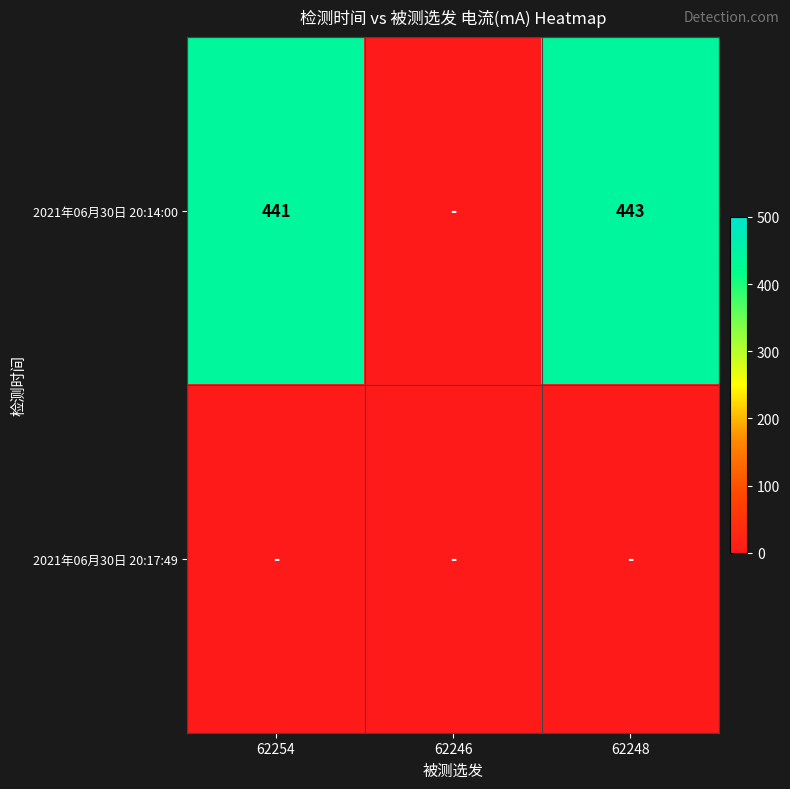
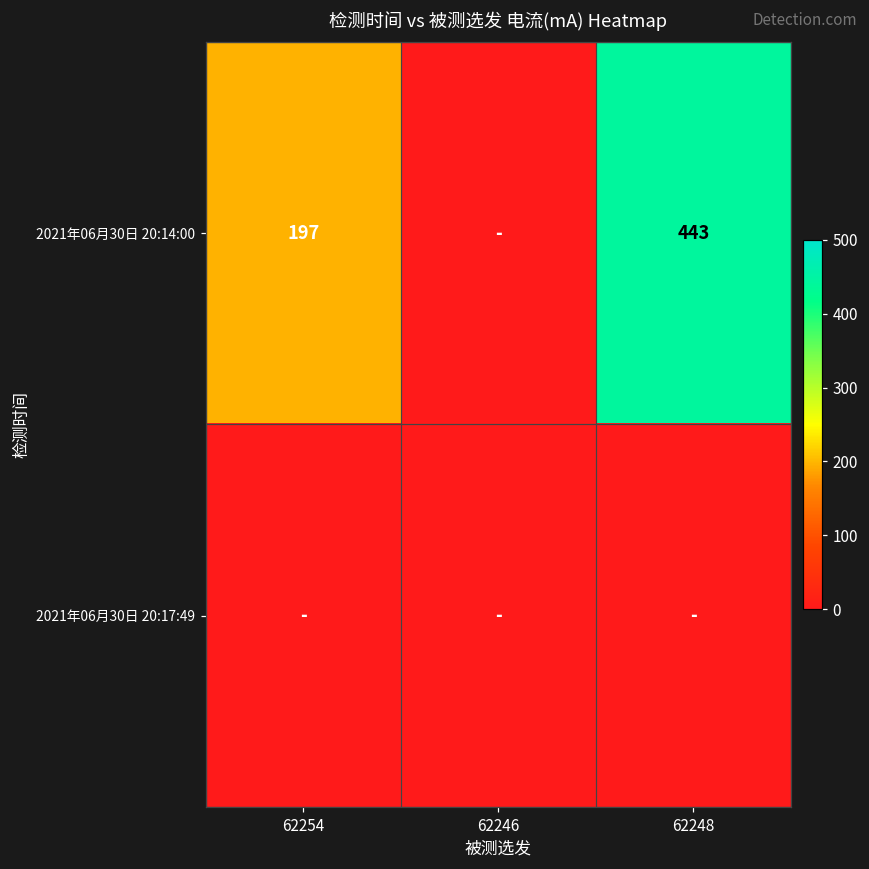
2021年06月30日 20:14:00, 62254: 441 -> 197
